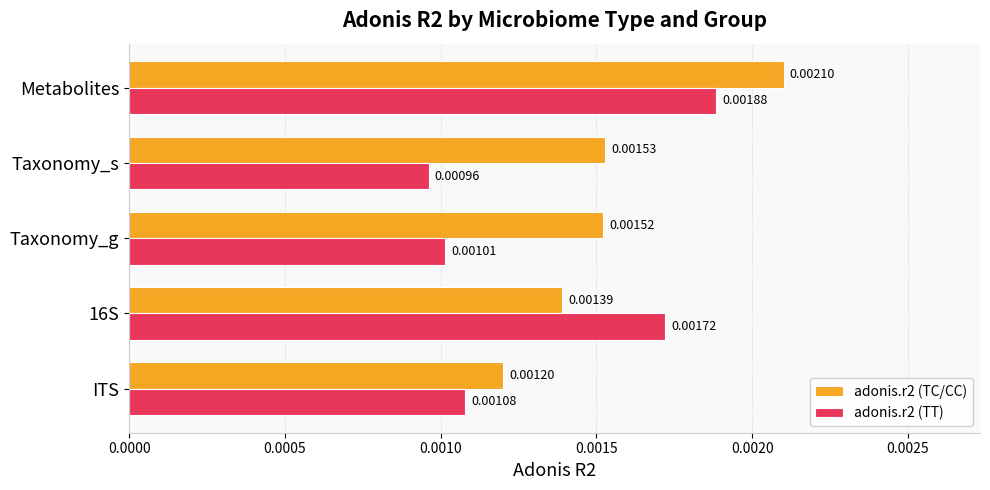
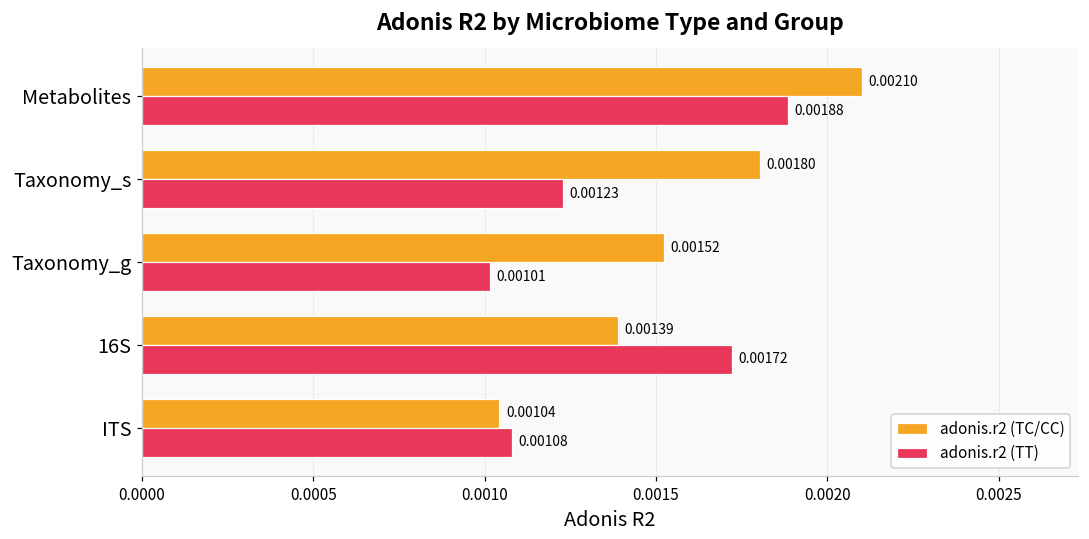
adonis.r2 (TC/CC), Taxonomy_s: 0.00153 -> 0.00180
adonis.r2 (TT), Taxonomy_s: 0.00096 -> 0.00123
adonis.r2 (TC/CC), ITS: 0.00120 -> 0.00104
